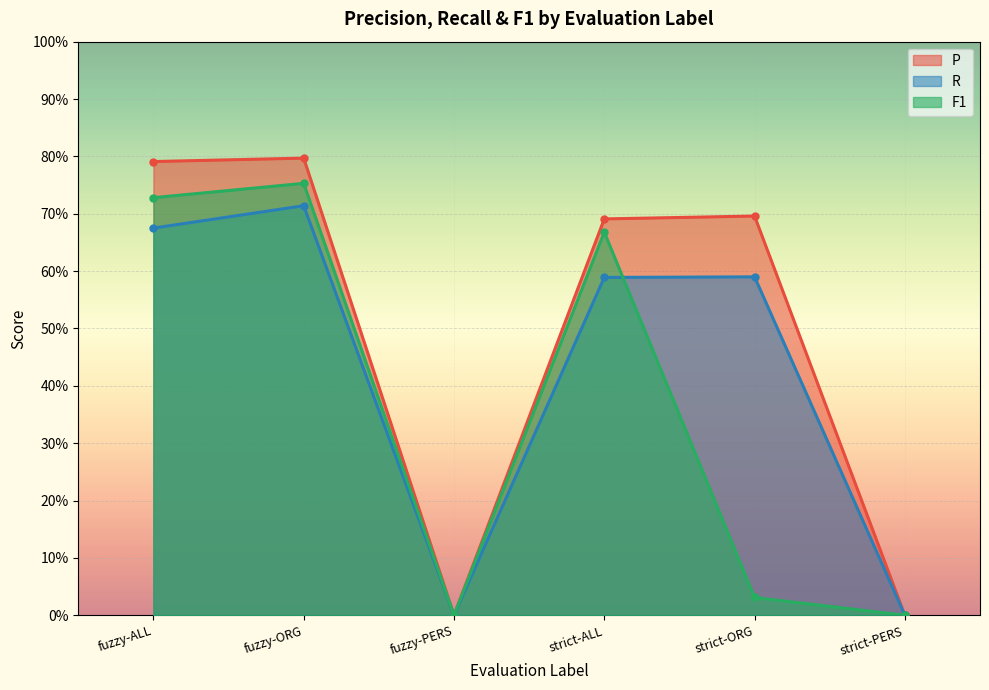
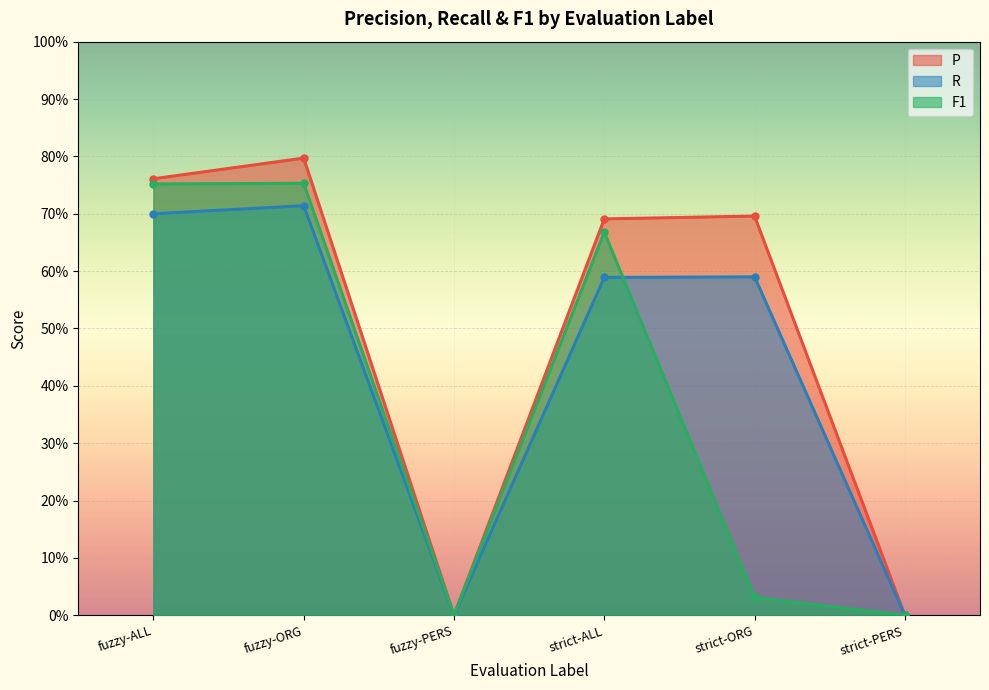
P, fuzzy-ALL: 79% -> 76%
R, fuzzy-ALL: 68% -> 70%
F1, fuzzy-ALL: 73% -> 75%
